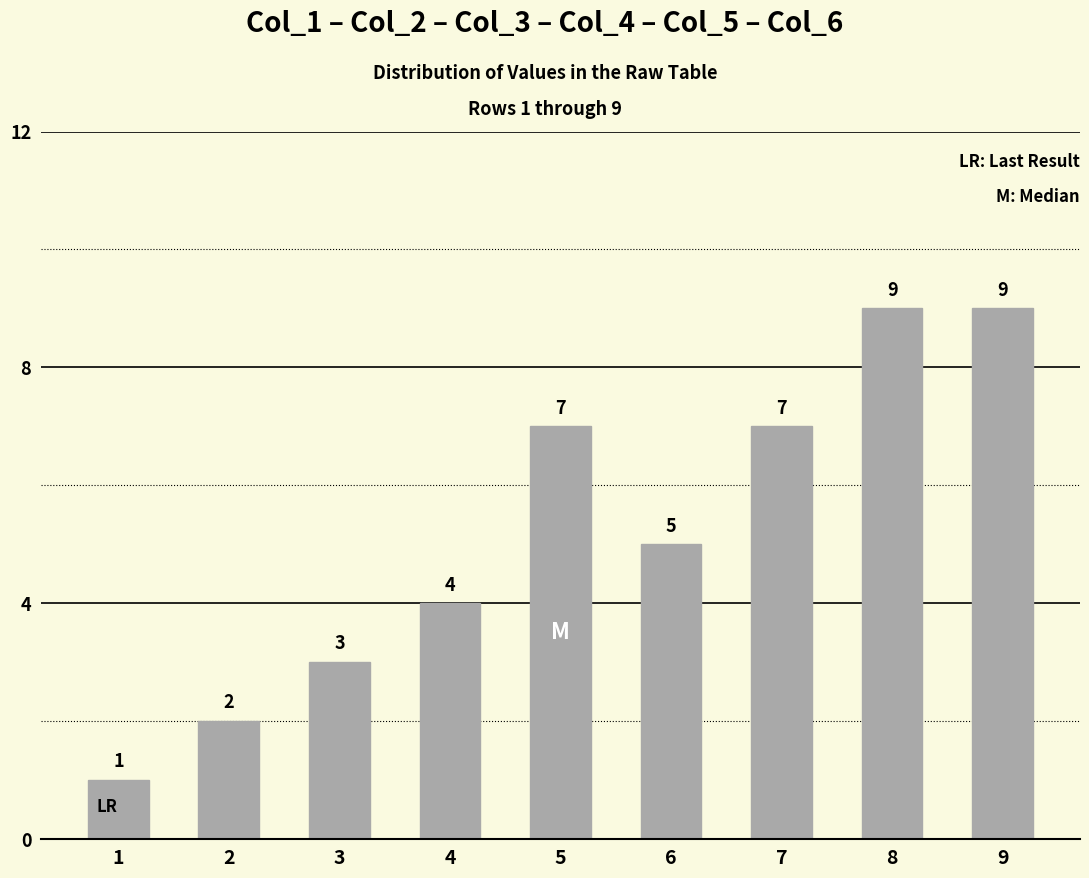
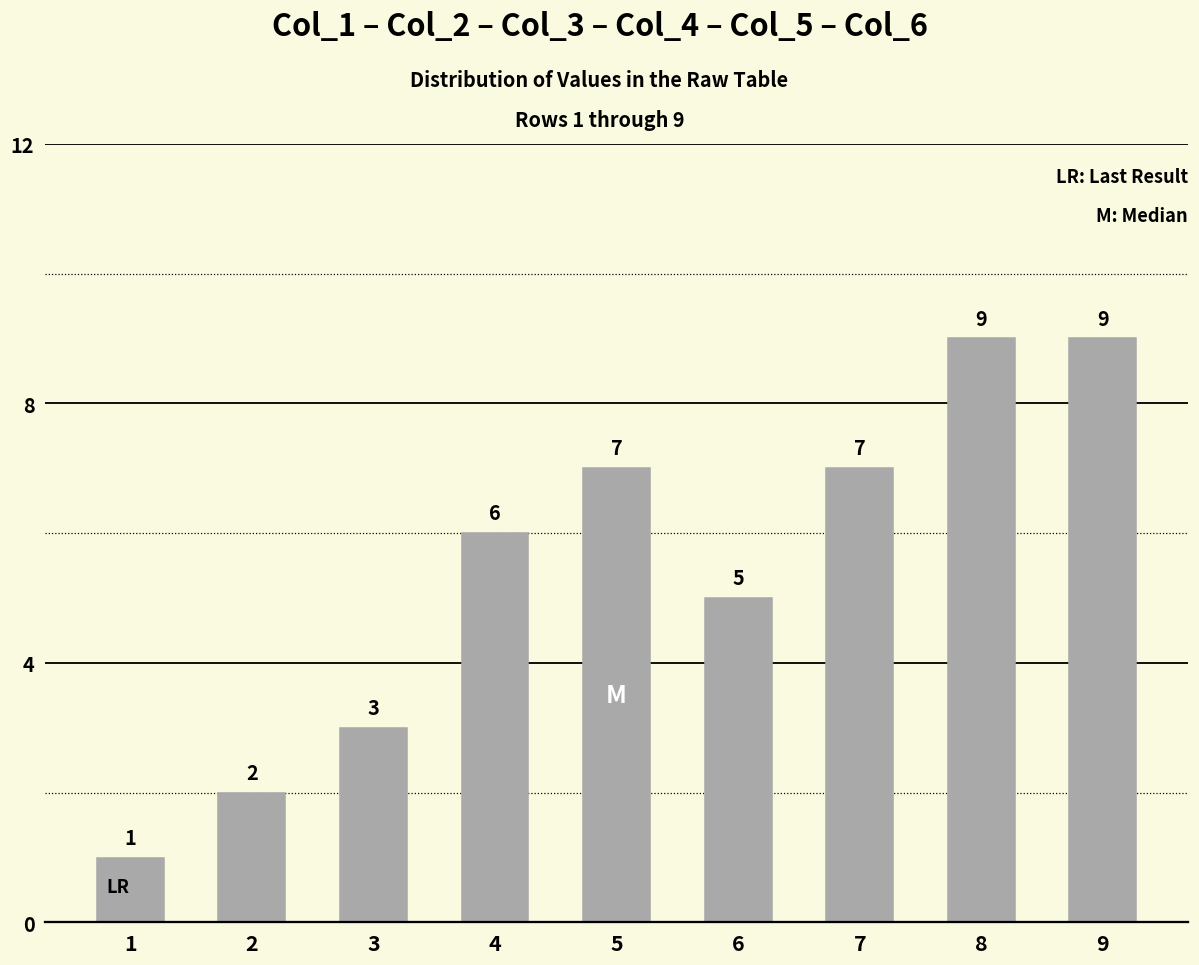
4: 4 -> 6
